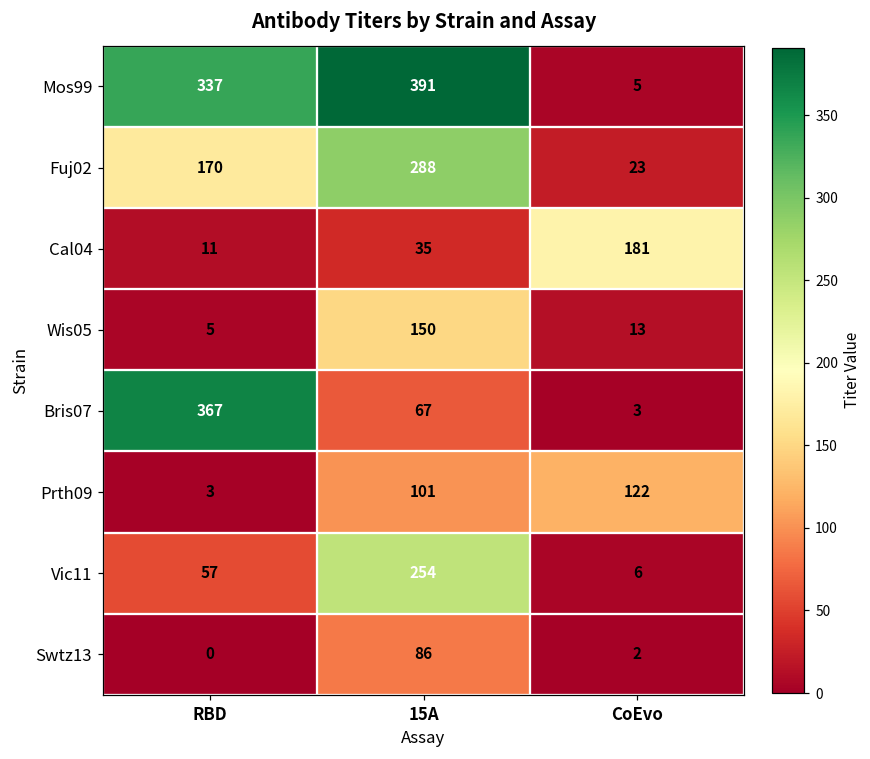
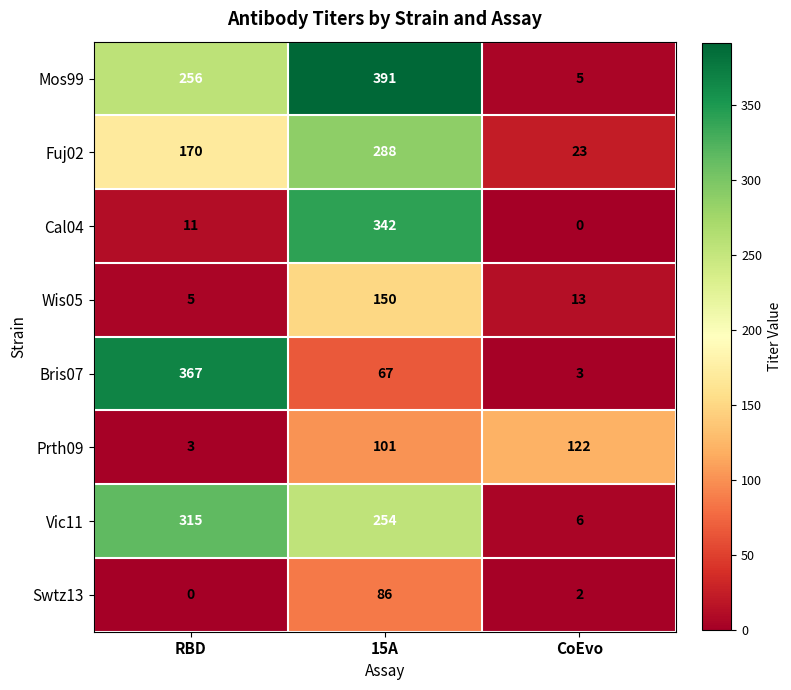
Mos99, RBD: 337 -> 256
Cal04, 15A: 35 -> 342
Cal04, CoEvo: 181 -> 0
Vic11, RBD: 57 -> 315
